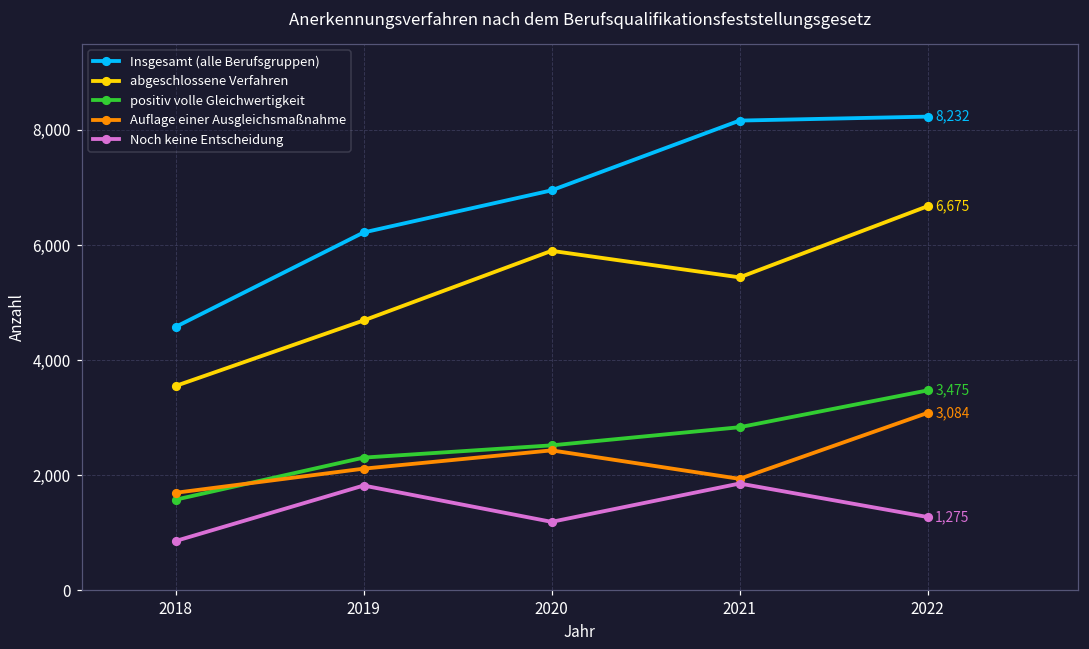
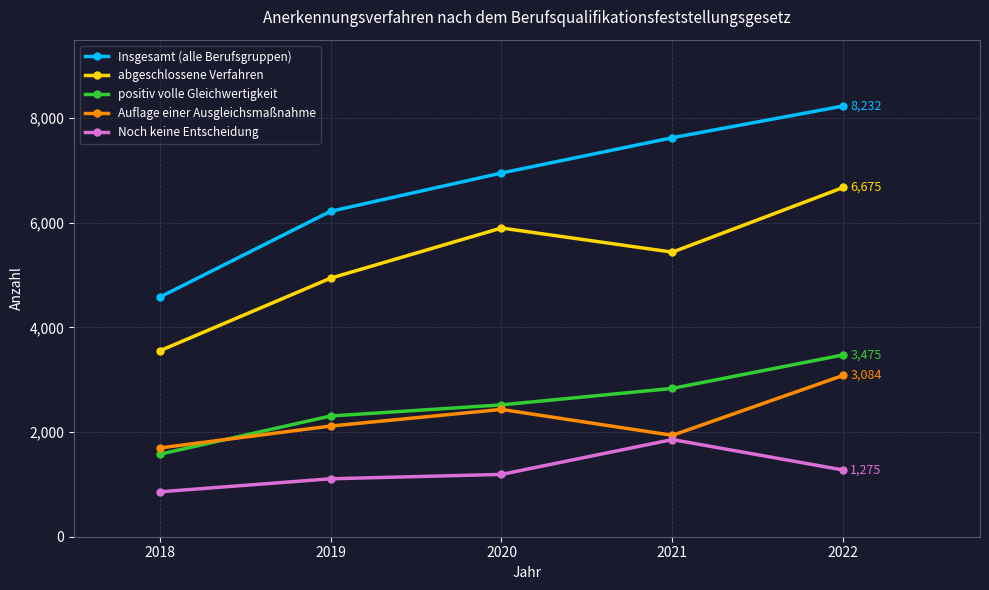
abgeschlossene Verfahren, 2019: 4,700 -> 4,900
Noch keine Entscheidung, 2019: 1,800 -> 1,100
Insgesamt (alle Berufsgruppen), 2021: 8,200 -> 7,600
